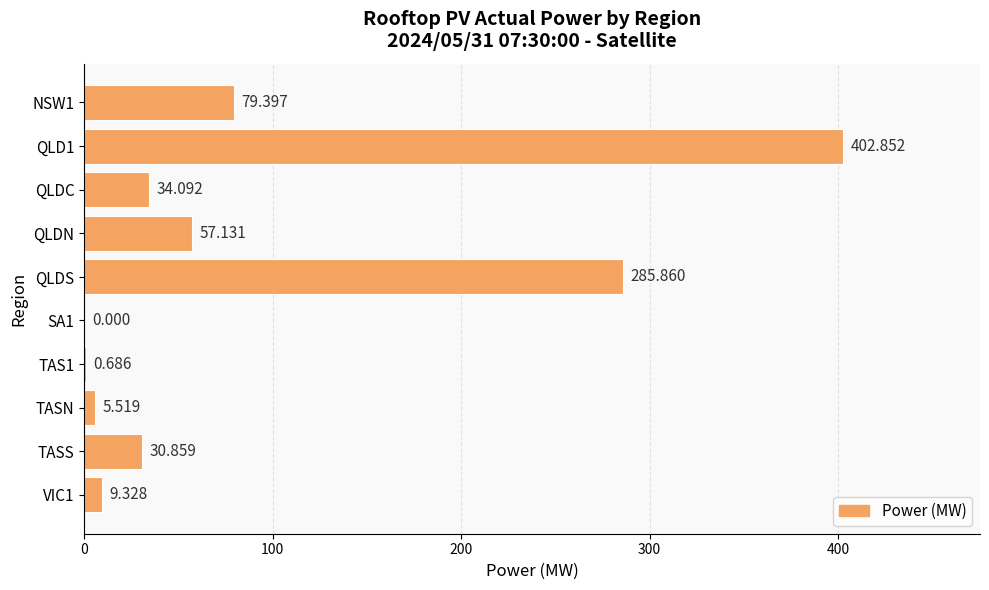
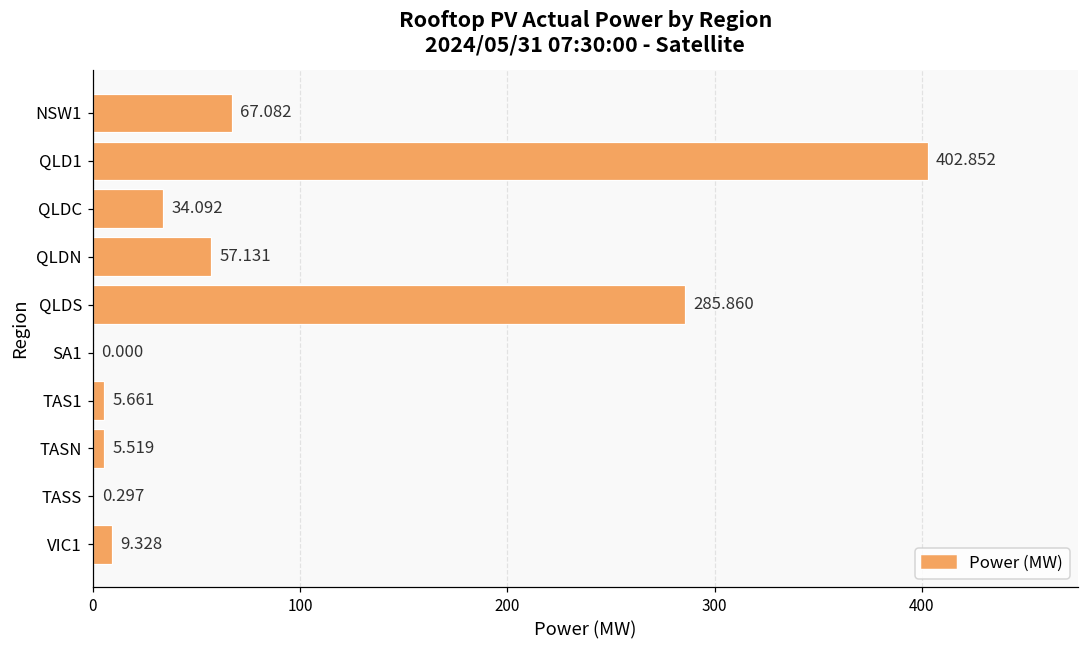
NSW1: 79.397 -> 67.082
TAS1: 0.686 -> 5.661
TASS: 30.859 -> 0.297
